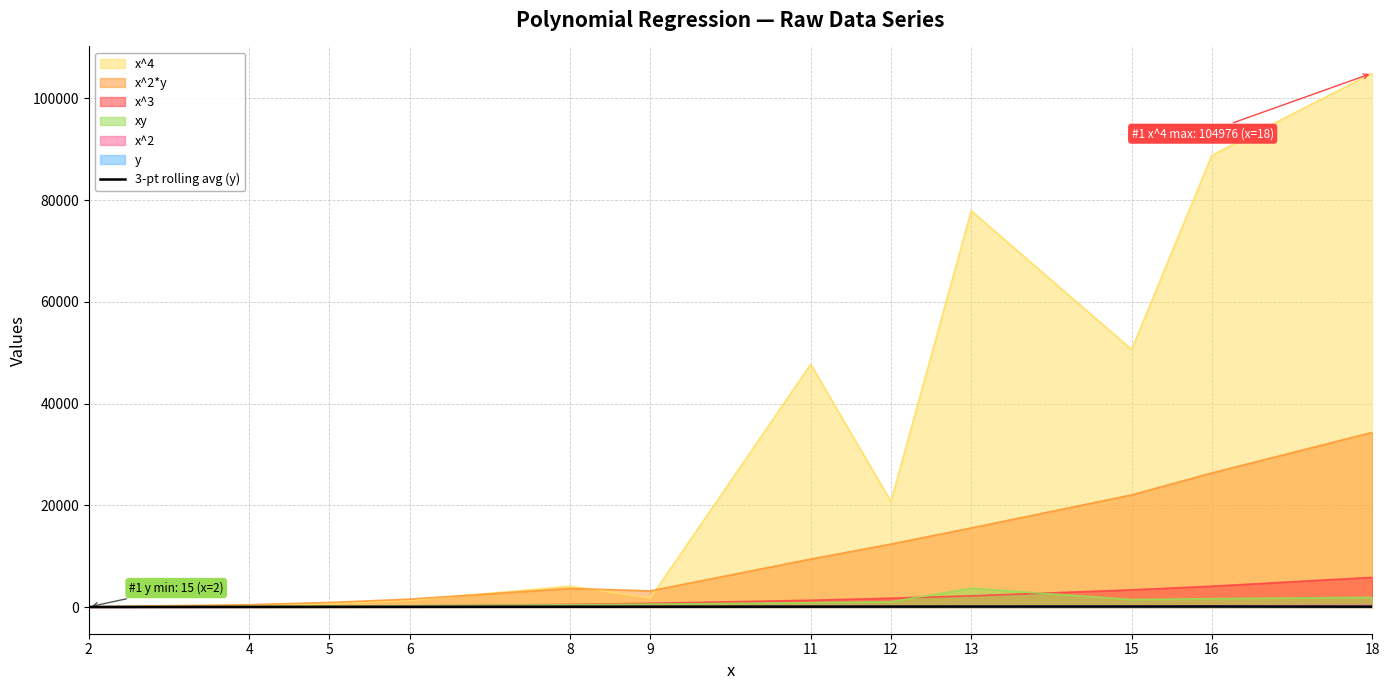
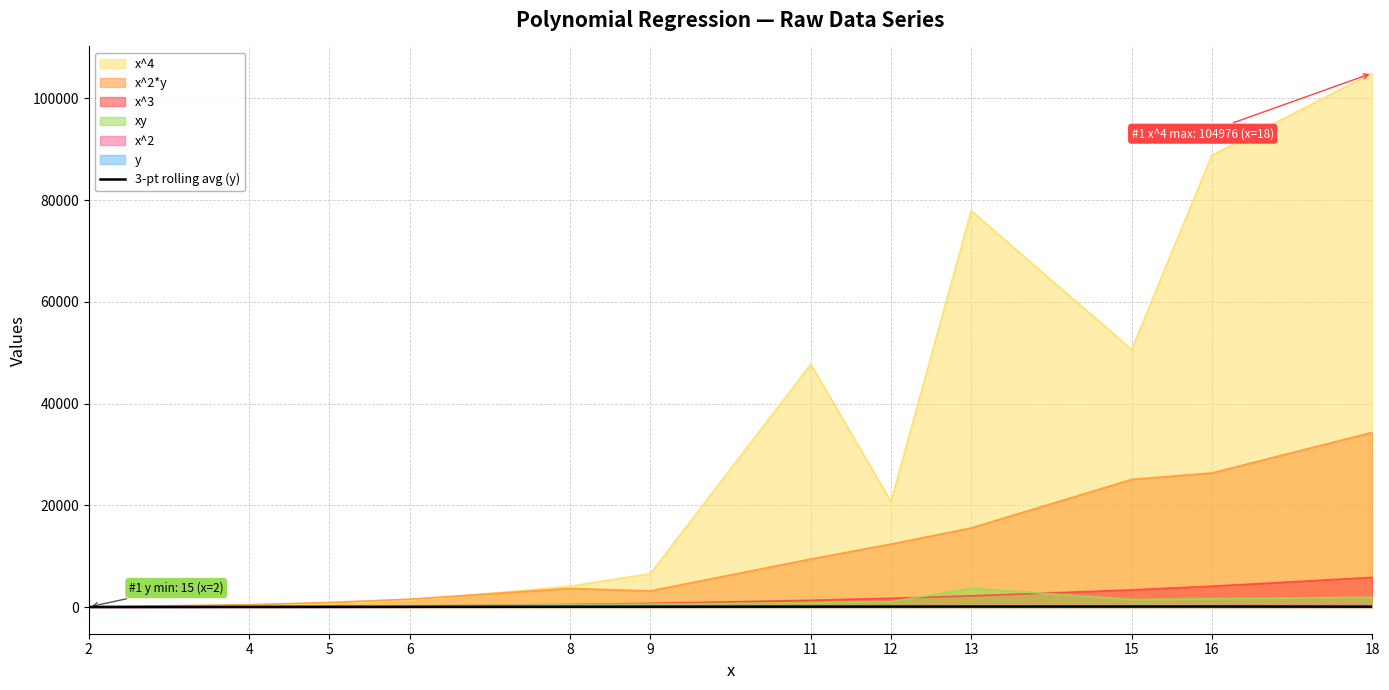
x^4, 9: 2000 -> 7000
x^2*y, 15: 22000 -> 25000
